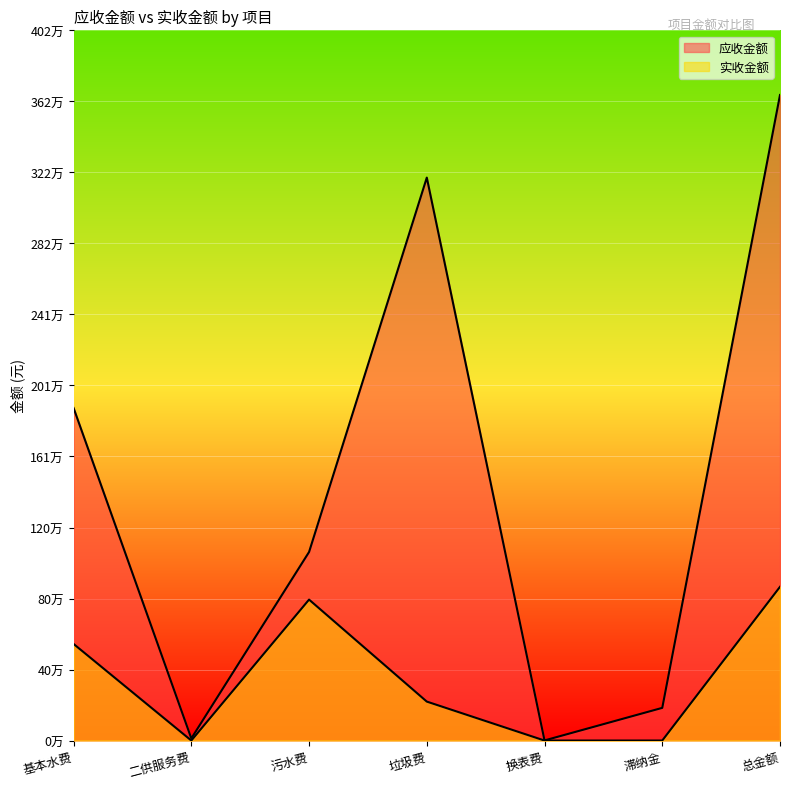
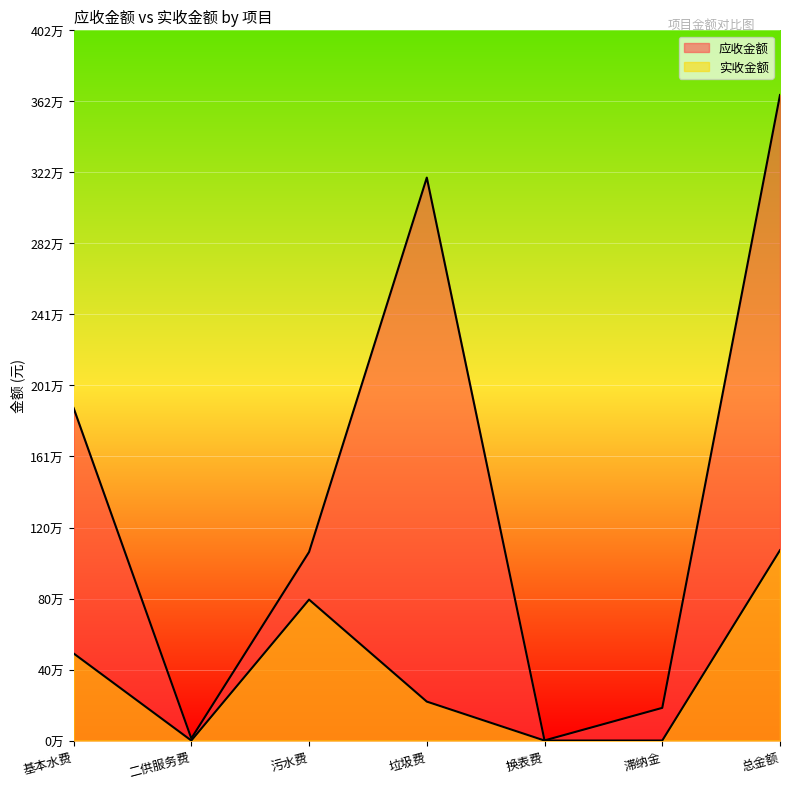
实收金额, 基本水费: 55万 -> 49万
实收金额, 总金额: 87万 -> 108万
